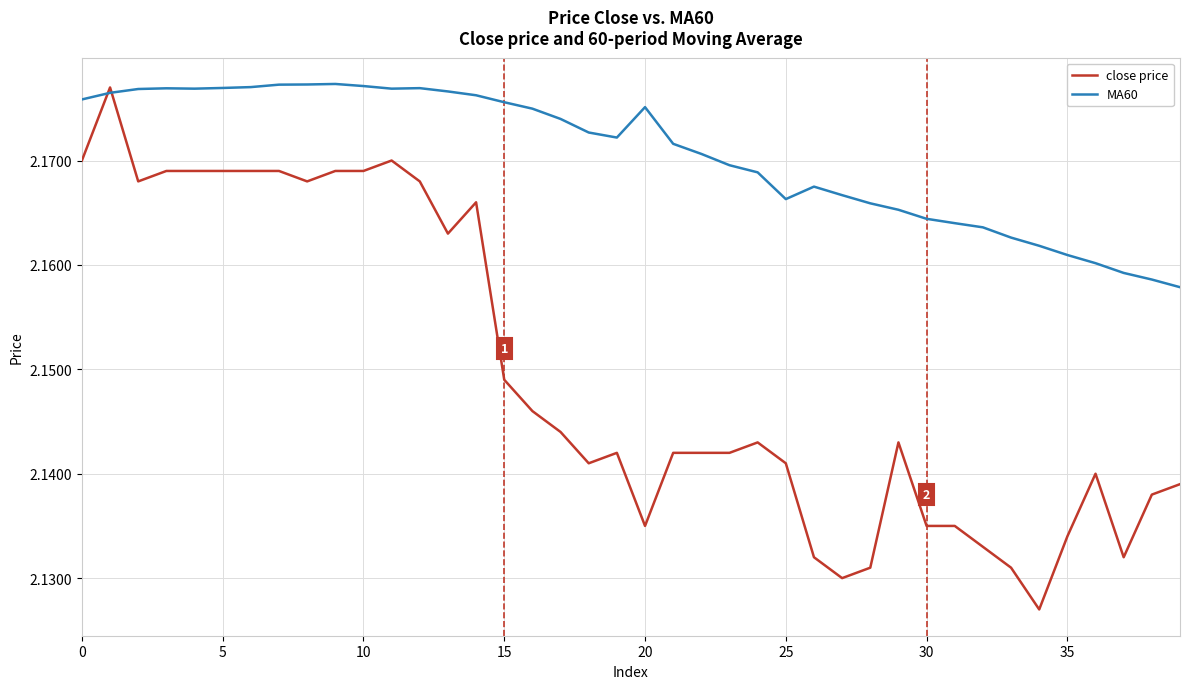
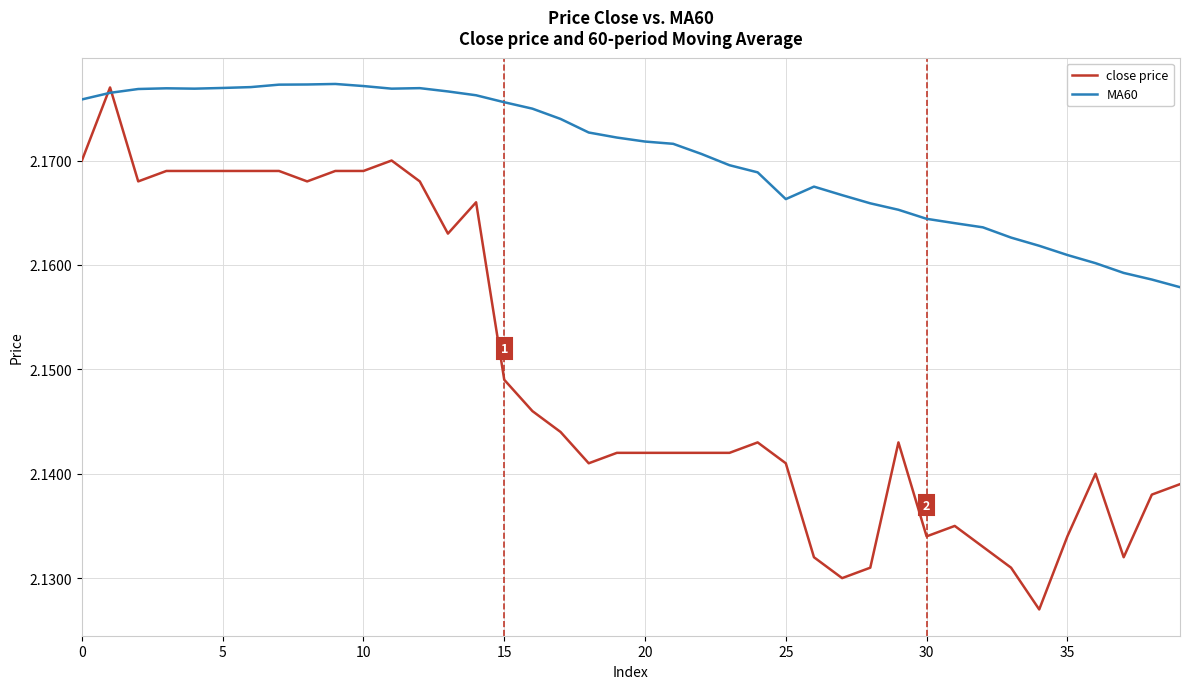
close price, 20: 2.135 -> 2.142
MA60, 20: 2.1751 -> 2.1718
close price, 30: 2.135 -> 2.134
